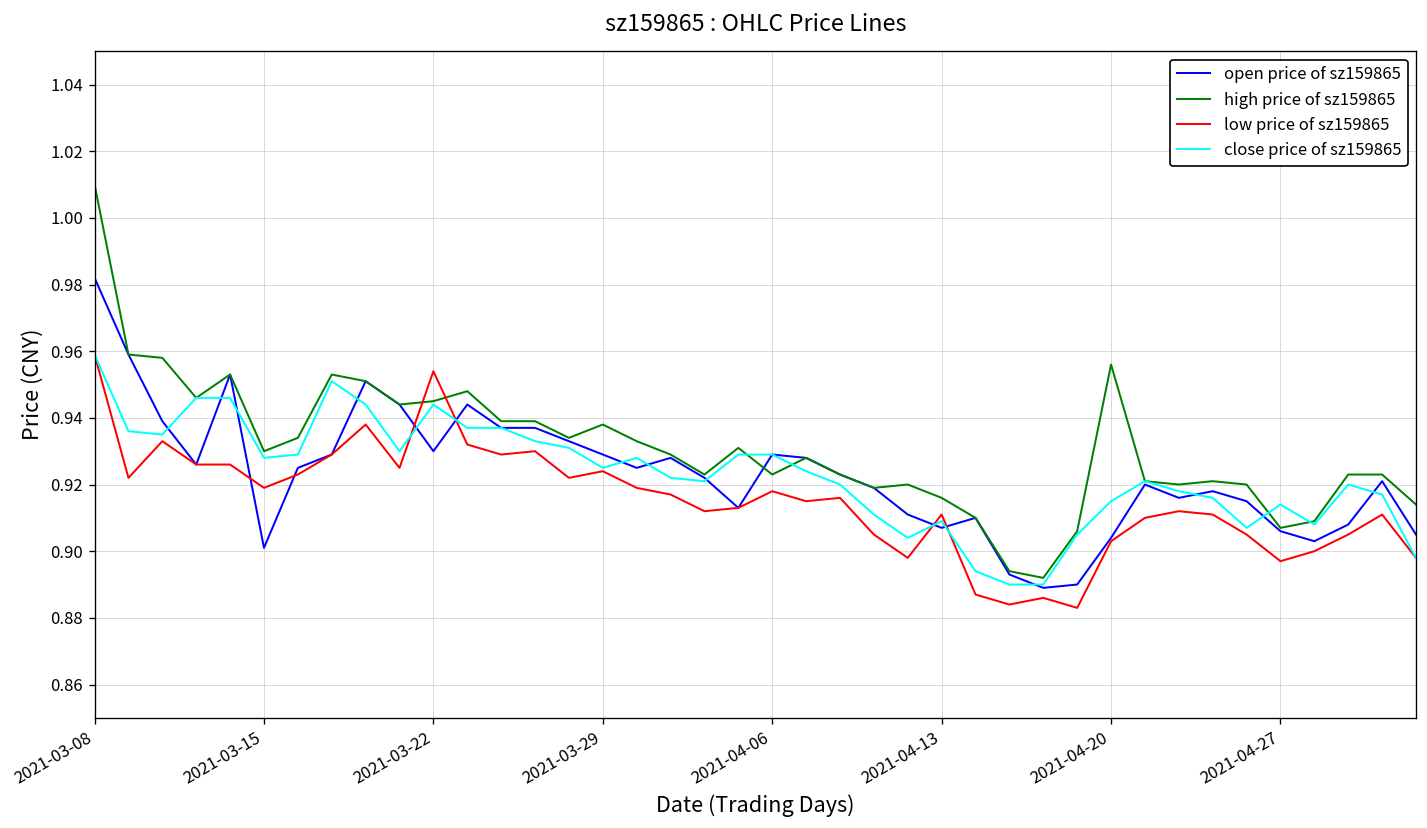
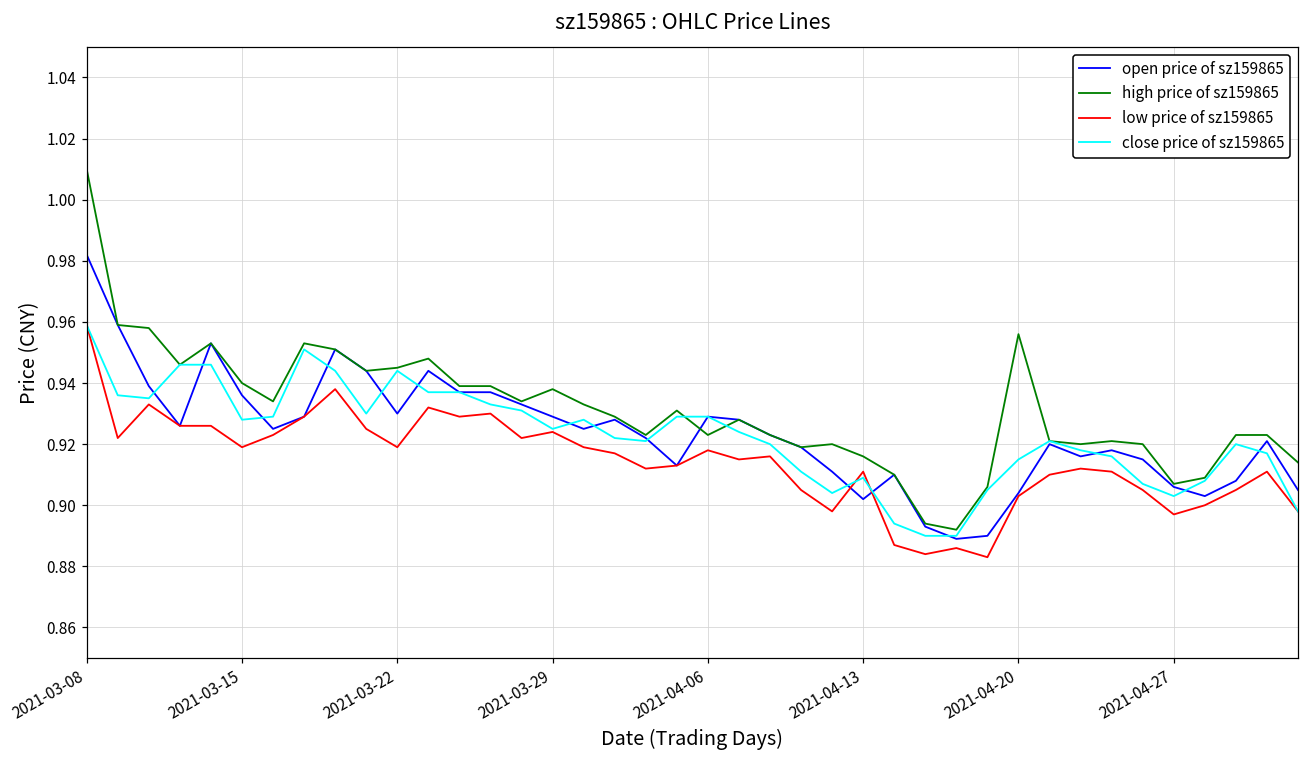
open price of sz159865, 2021-03-15: 0.901 -> 0.936
high price of sz159865, 2021-03-15: 0.93 -> 0.94
low price of sz159865, 2021-03-22: 0.954 -> 0.919
open price of sz159865, 2021-04-13: 0.907 -> 0.902
close price of sz159865, 2021-04-27: 0.914 -> 0.903
